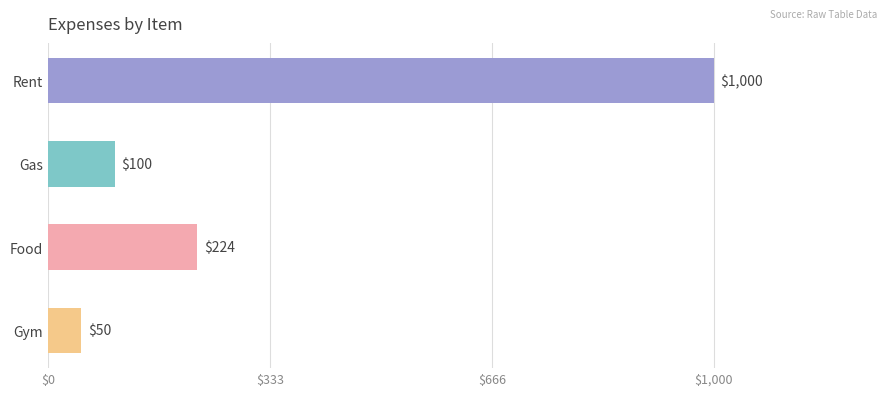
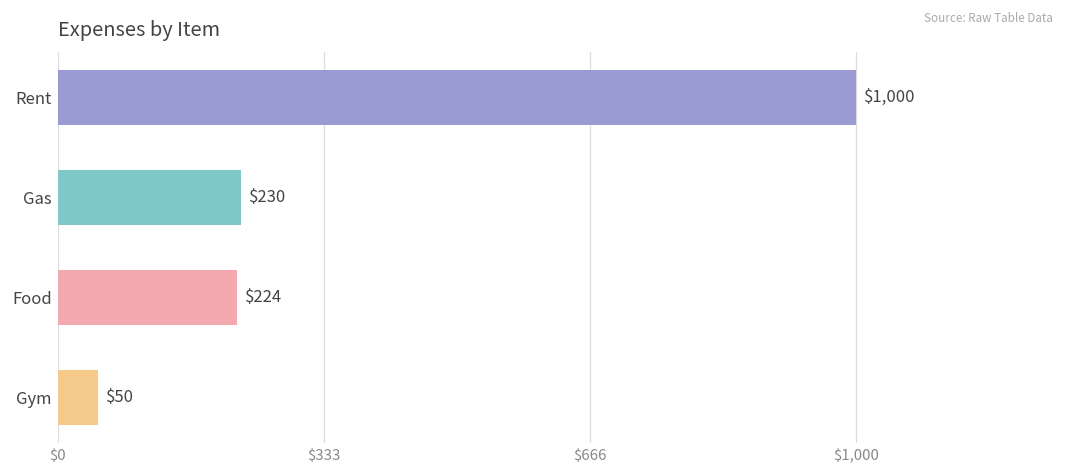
Gas: $100 -> $230
